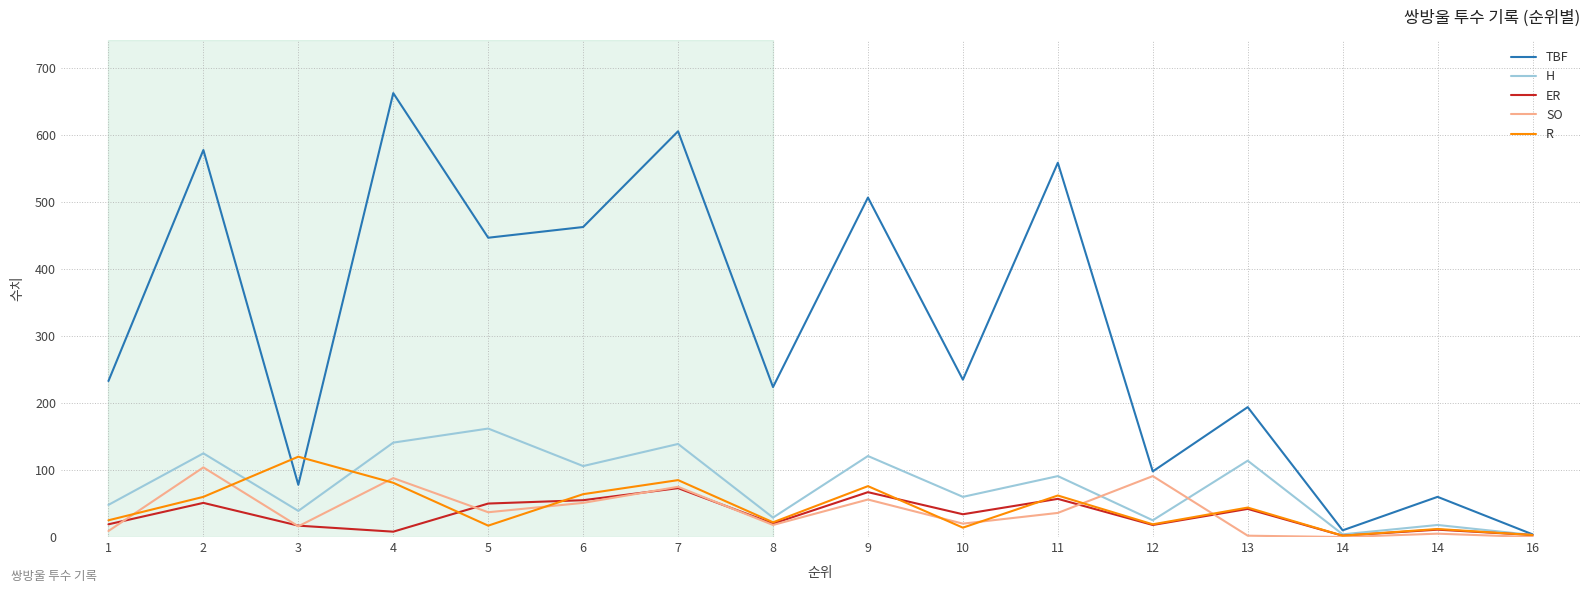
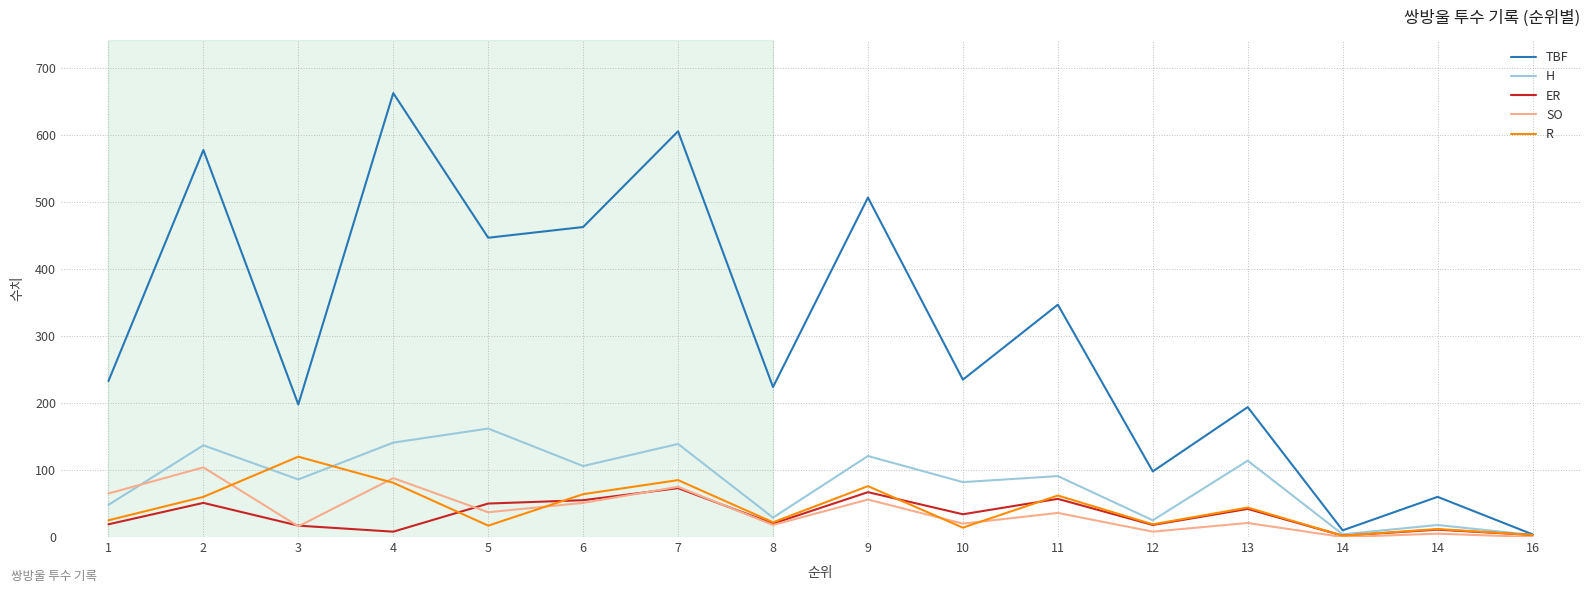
SO, 1: 10 -> 70
H, 2: 130 -> 140
TBF, 3: 80 -> 200
H, 3: 40 -> 90
H, 10: 60 -> 80
TBF, 11: 560 -> 350
SO, 12: 90 -> 10
SO, 13: 0 -> 20
